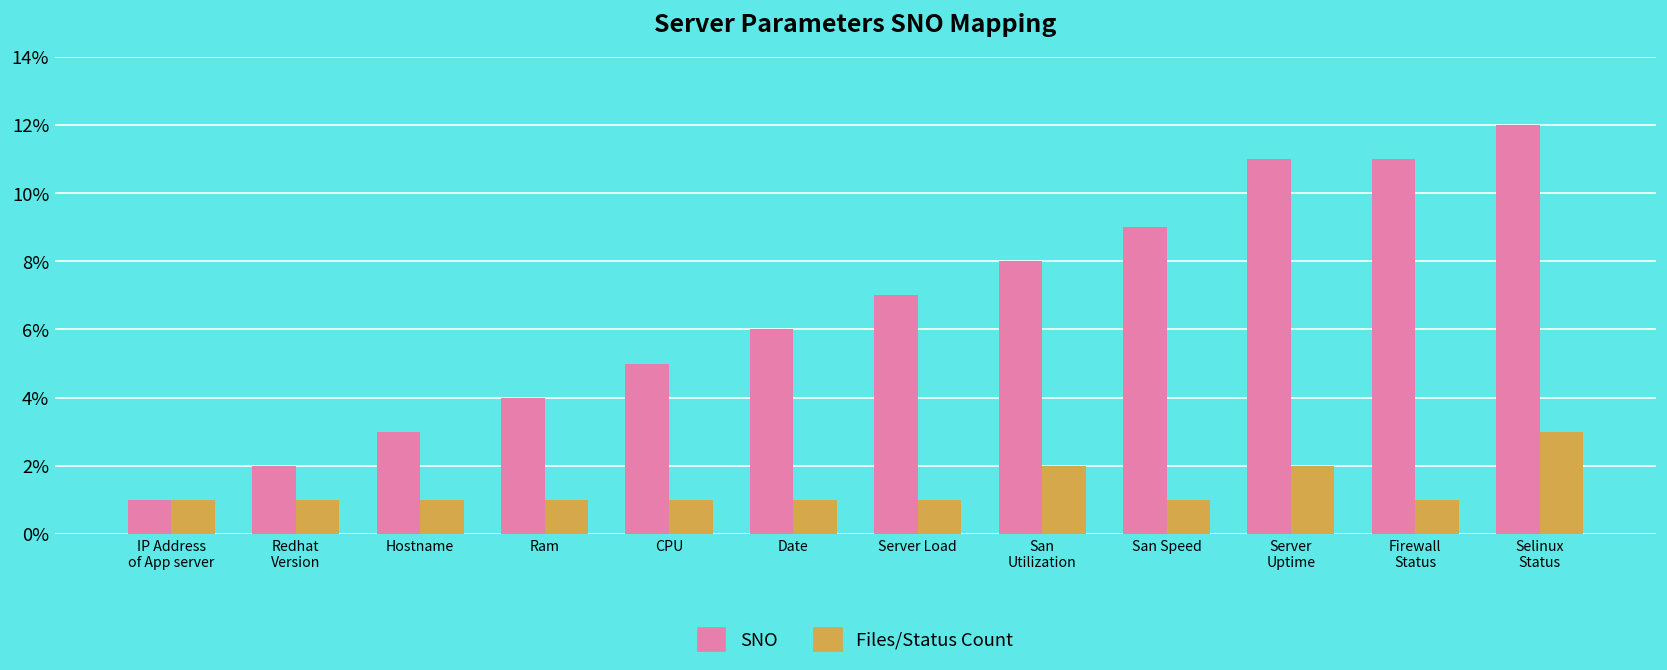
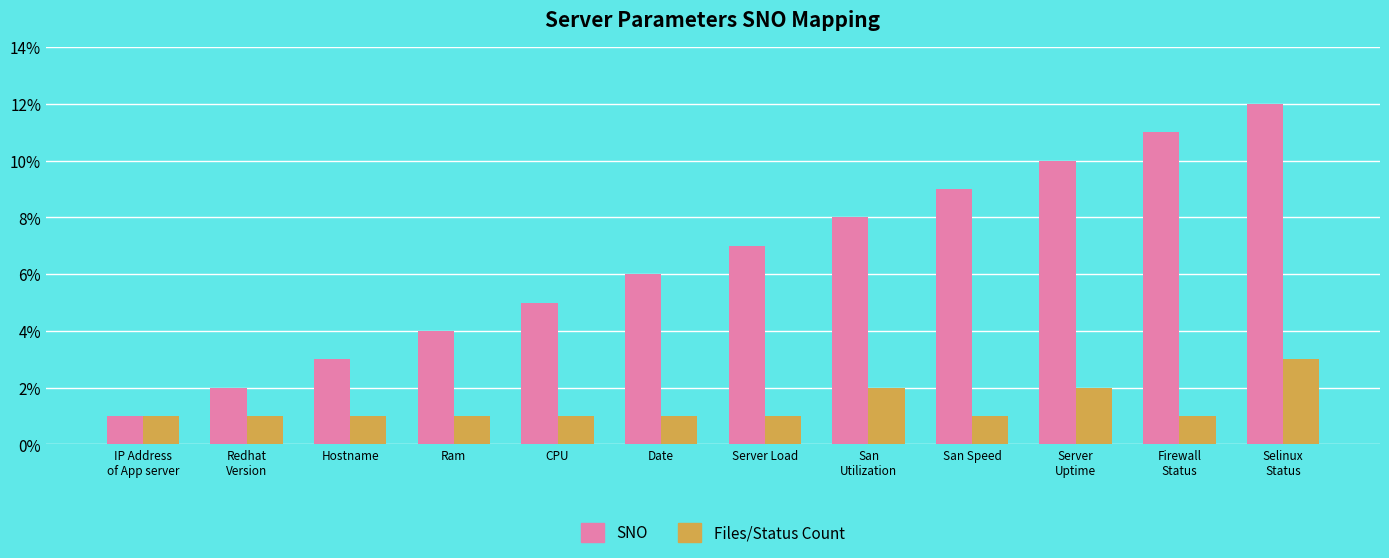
SNO, Server Uptime: 11% -> 10%
